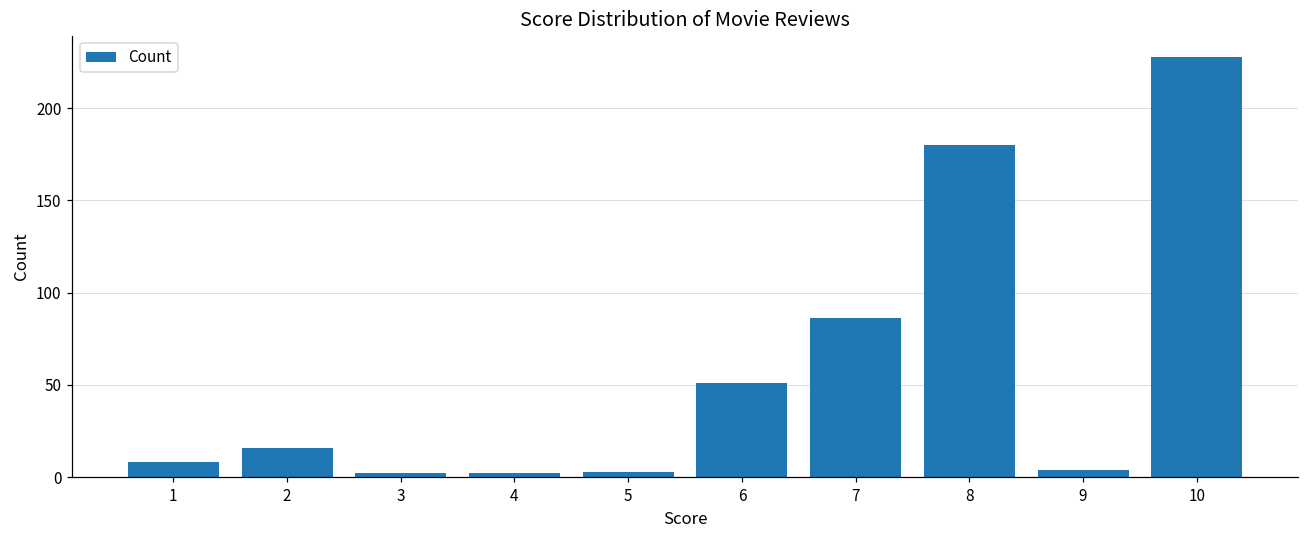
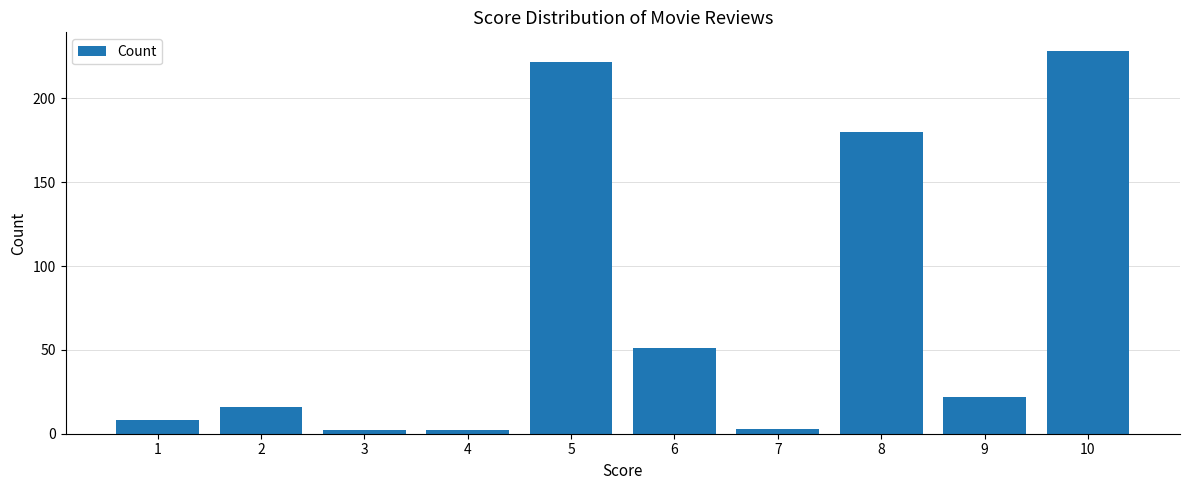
5: 3 -> 222
7: 86 -> 3
9: 4 -> 22
